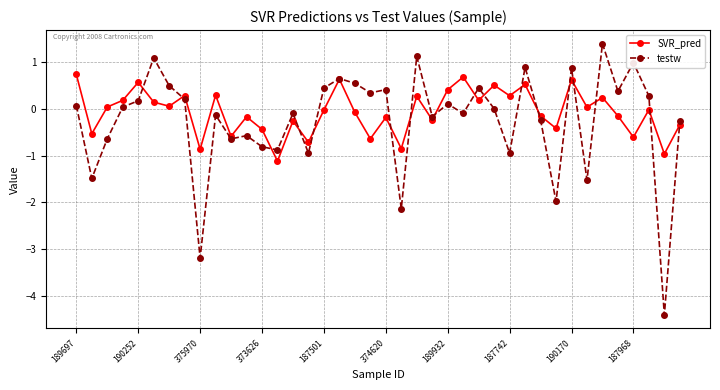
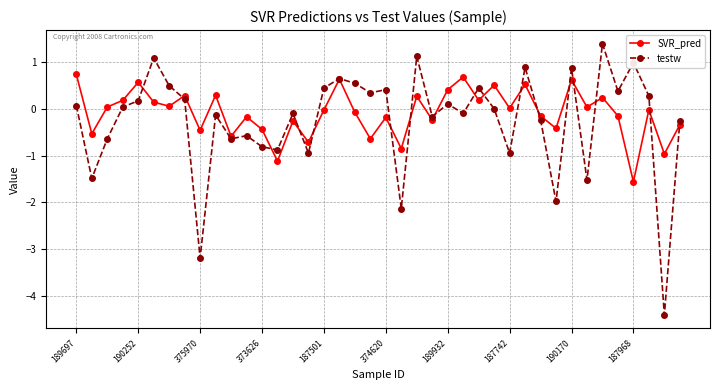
SVR_pred, 375970: -0.9 -> -0.5
SVR_pred, 187742: 0.3 -> 0.0
SVR_pred, 187968: -0.6 -> -1.6
